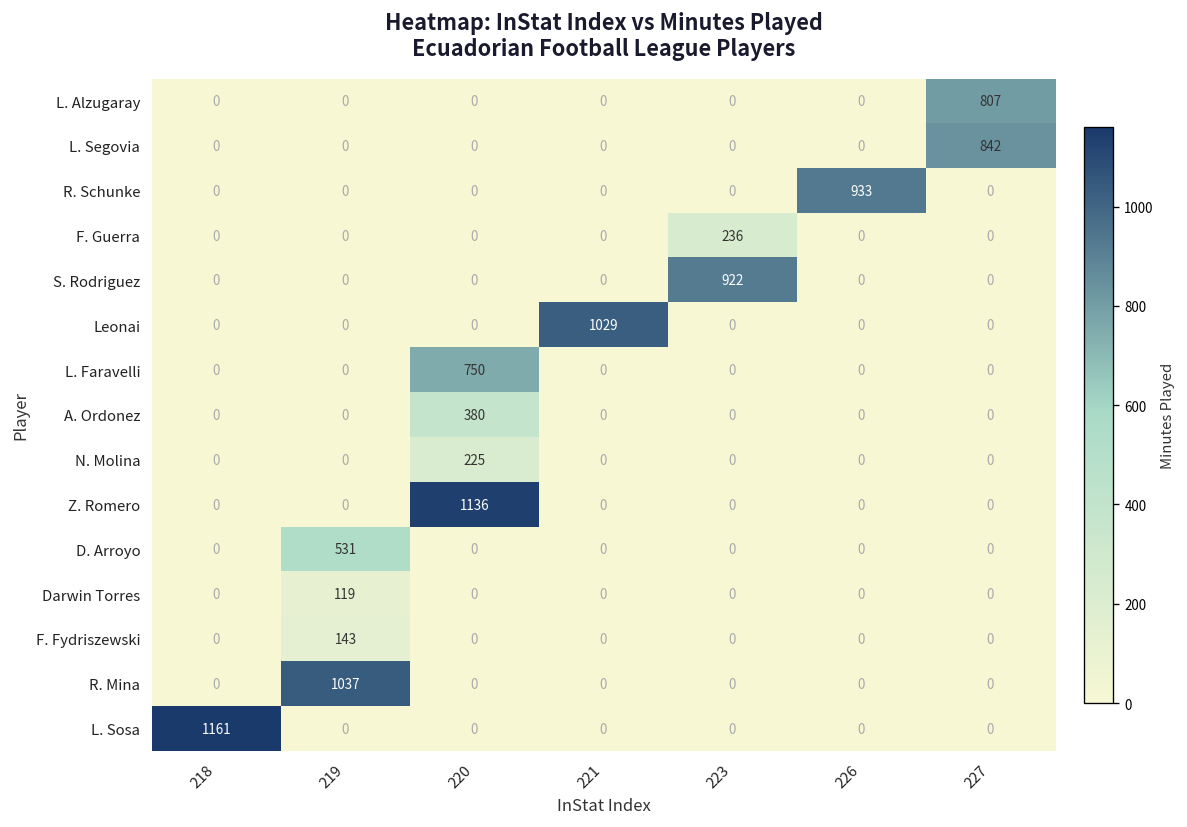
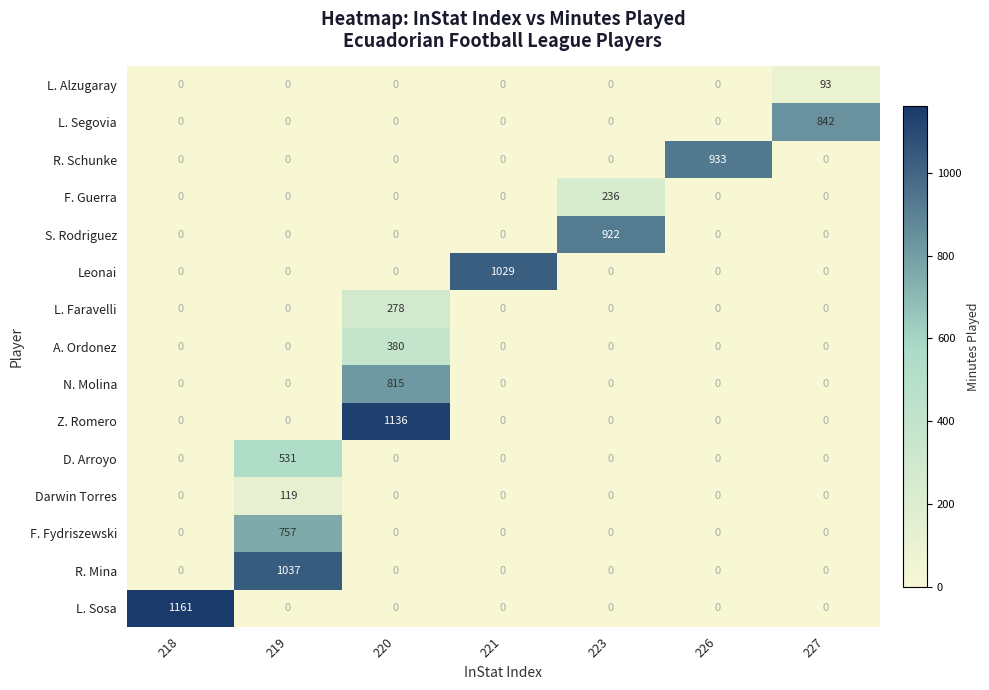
L. Alzugaray, 227: 807 -> 93
L. Faravelli, 220: 750 -> 278
N. Molina, 220: 225 -> 815
F. Fydriszewski, 219: 143 -> 757
